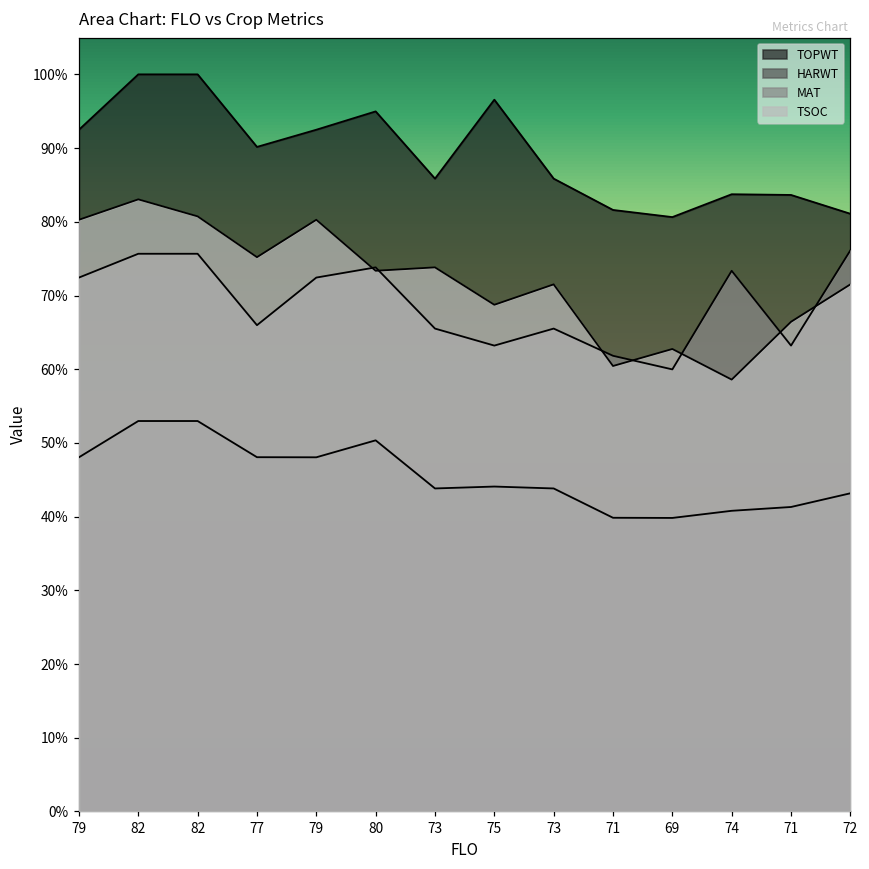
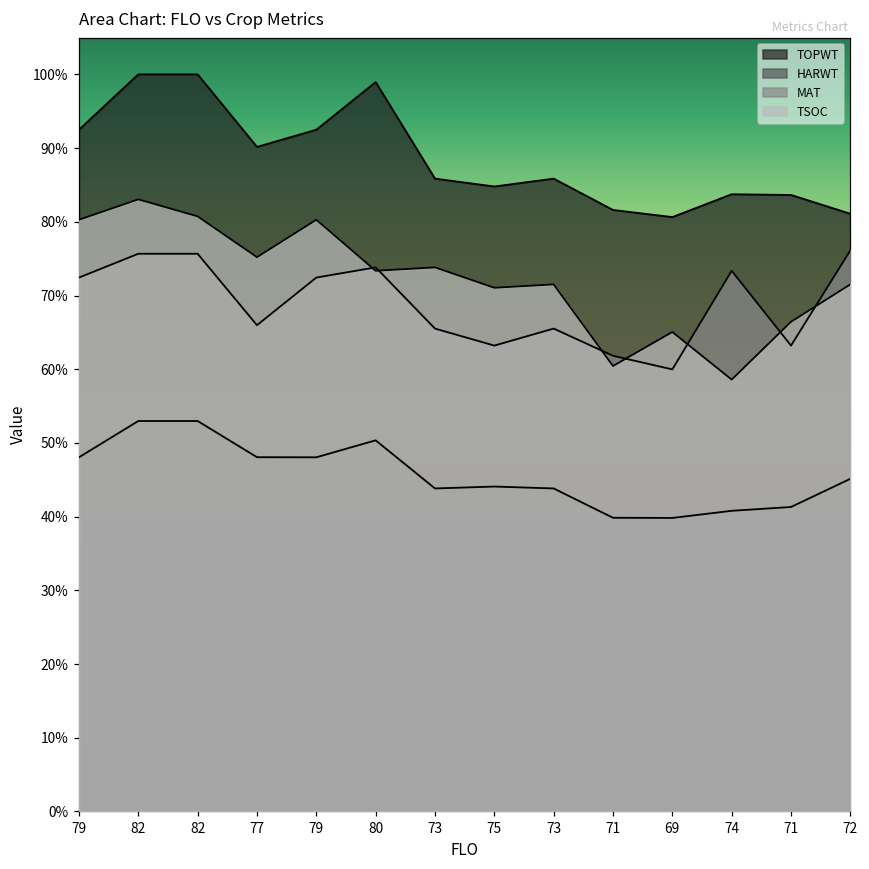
TOPWT, 80: 95% -> 99%
TOPWT, 75: 97% -> 85%
TSOC, 75: 69% -> 71%
TSOC, 69: 63% -> 65%
HARWT, 72: 43% -> 45%
